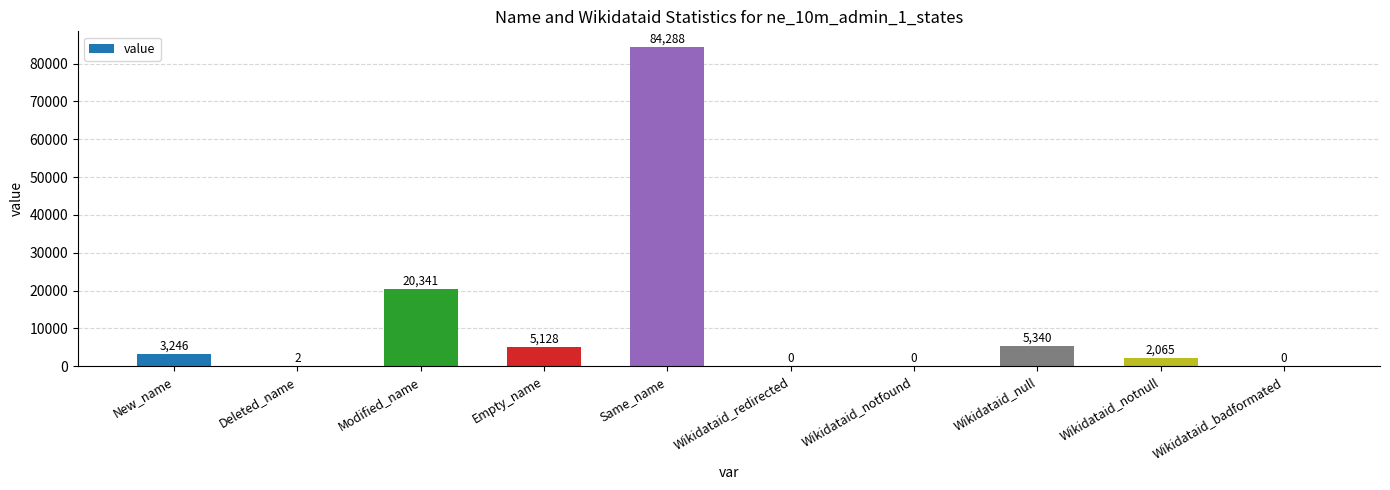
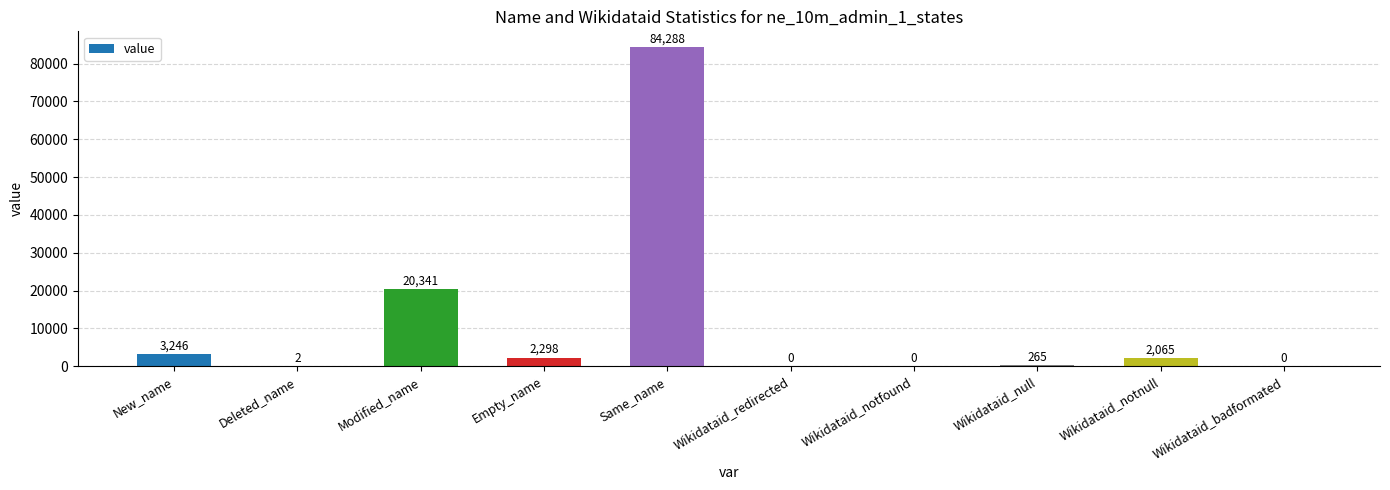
Empty_name: 5,128 -> 2,298
Wikidataid_null: 5,340 -> 265
